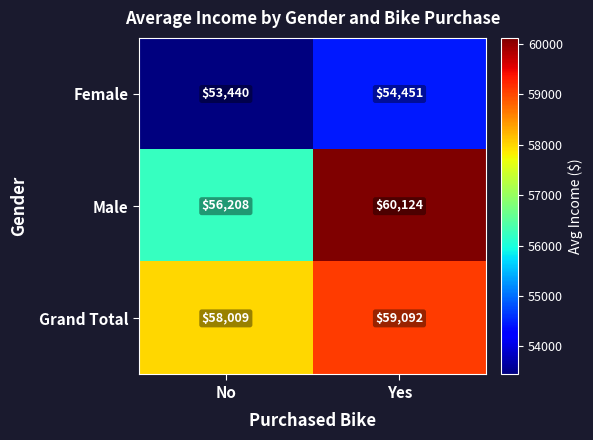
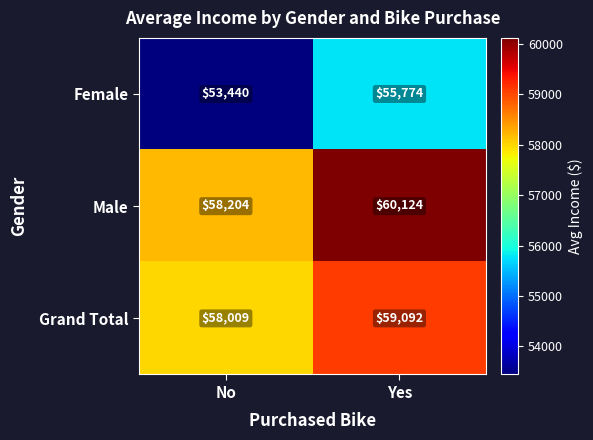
Female, Yes: $54,451 -> $55,774
Male, No: $56,208 -> $58,204
